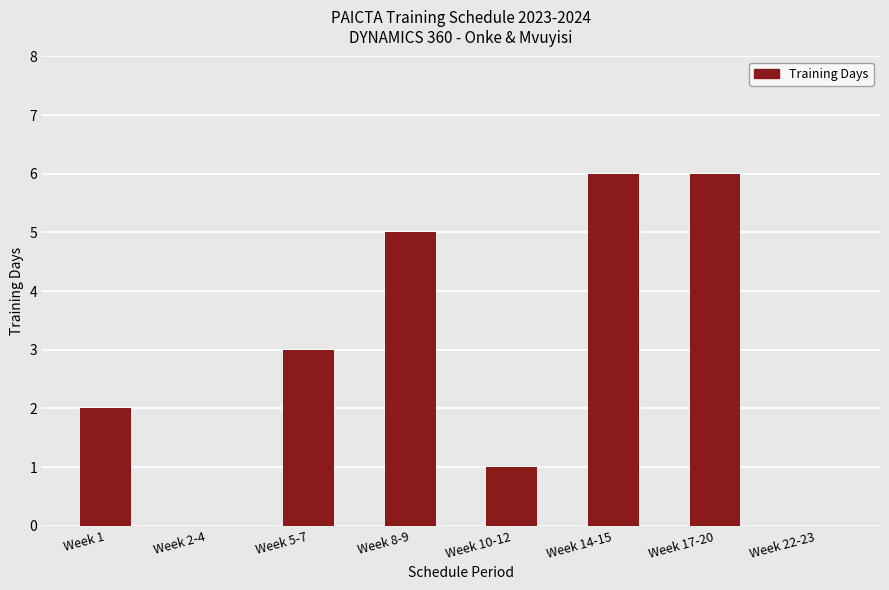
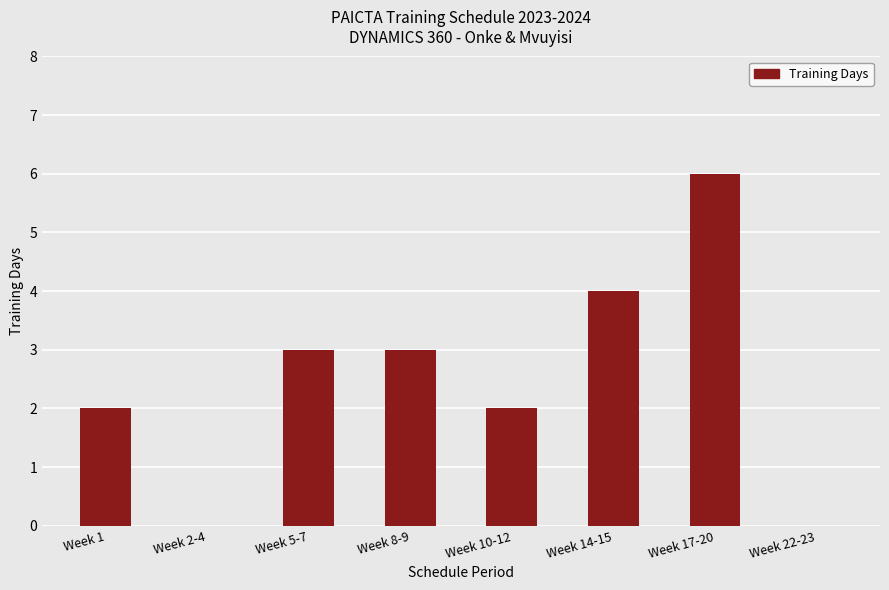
Week 8-9: 5 -> 3
Week 10-12: 1 -> 2
Week 14-15: 6 -> 4
